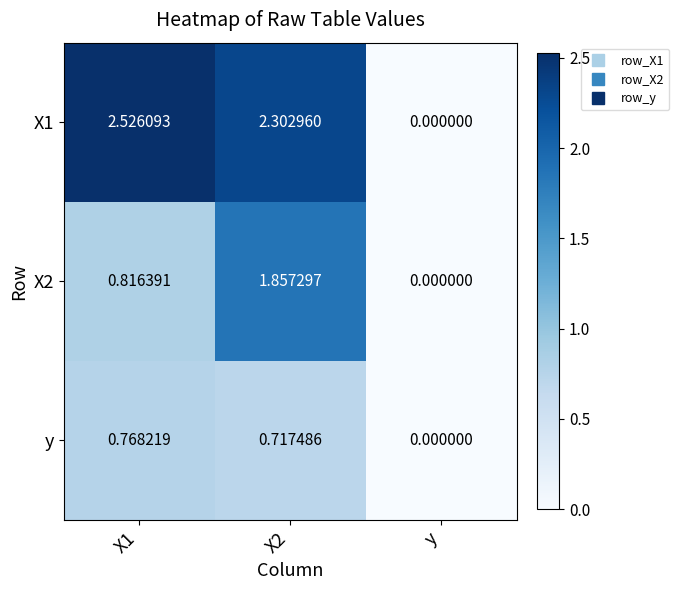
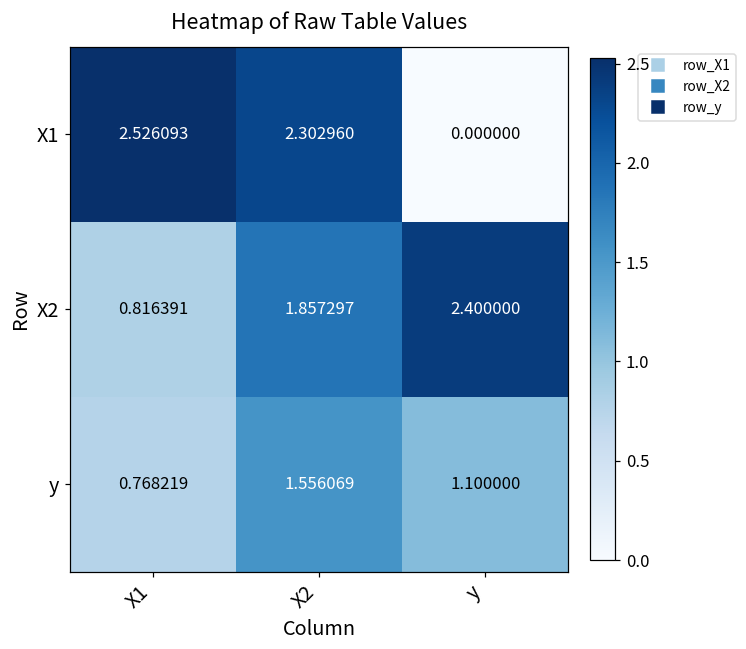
X2, y: 0.000000 -> 2.400000
y, X2: 0.717486 -> 1.556069
y, y: 0.000000 -> 1.100000
